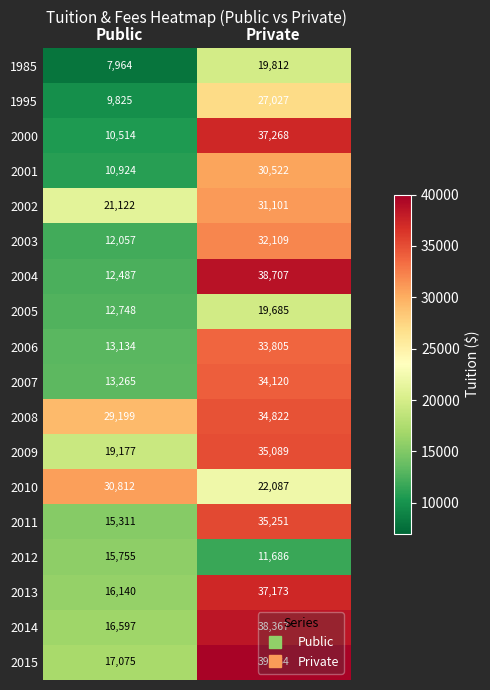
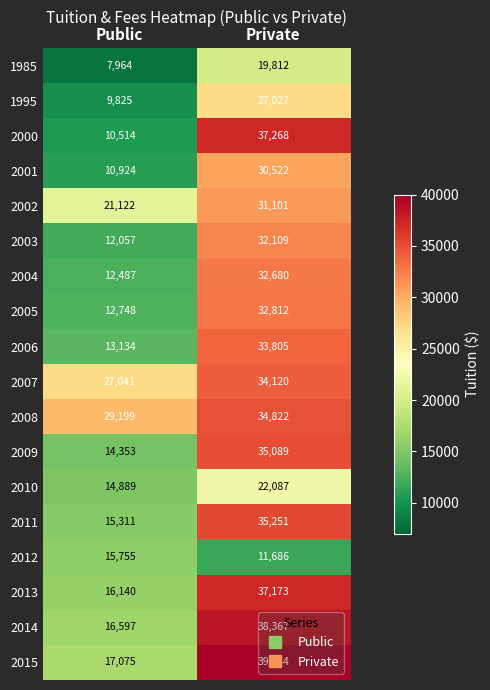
2004, Private: 38,707 -> 32,680
2005, Private: 19,685 -> 32,812
2007, Public: 13,265 -> 27,041
2009, Public: 19,177 -> 14,353
2010, Public: 30,812 -> 14,889
